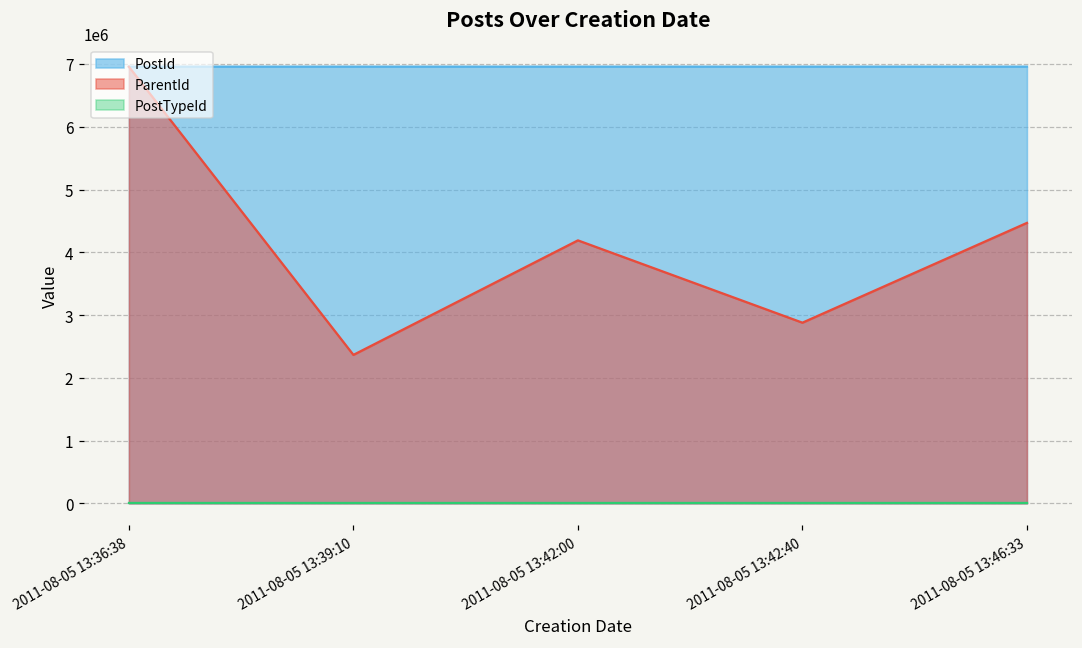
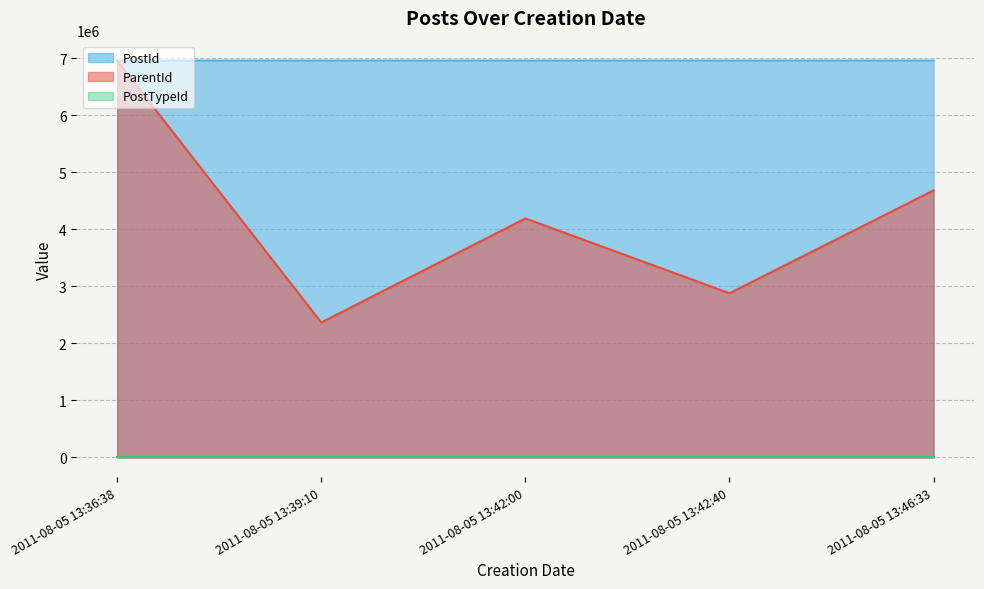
ParentId, 2011-08-05 13:46:33: 4500000 -> 4700000
